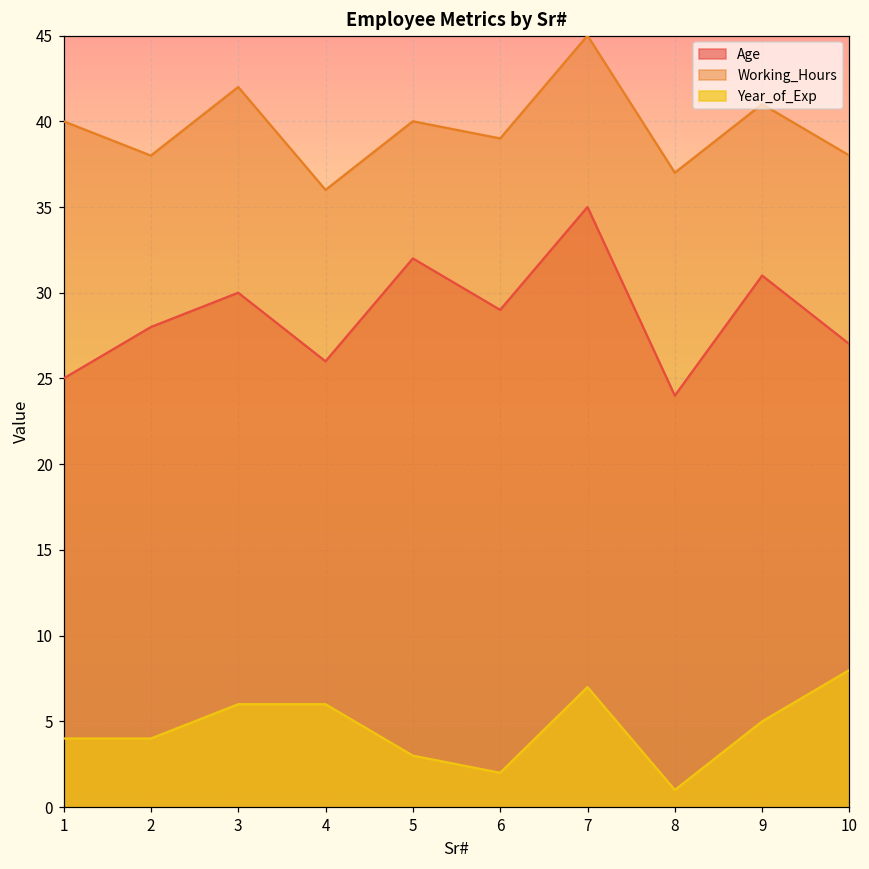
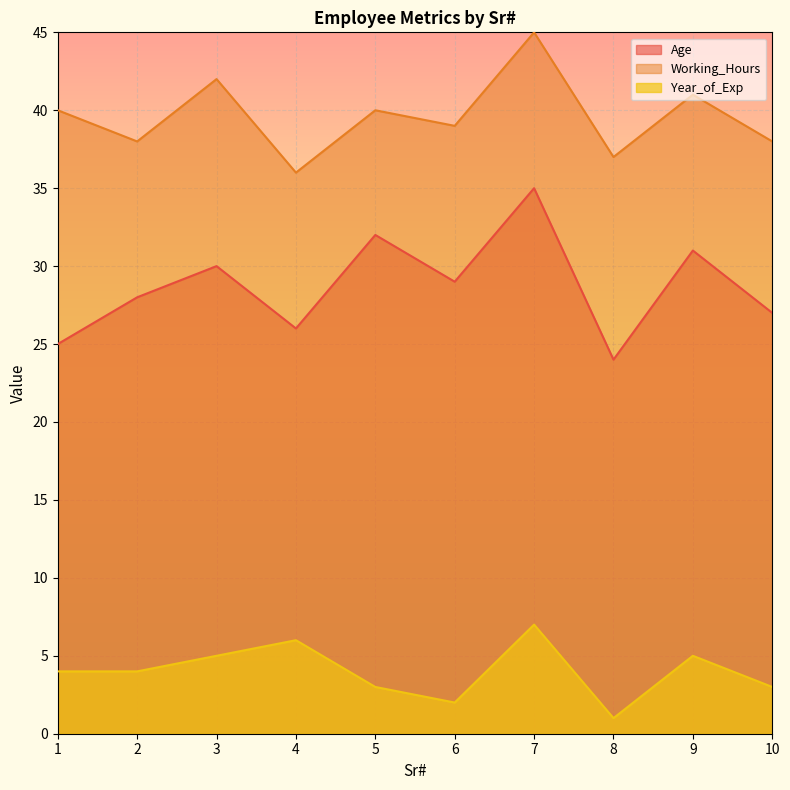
Year_of_Exp, 3: 6 -> 5
Year_of_Exp, 10: 8 -> 3
